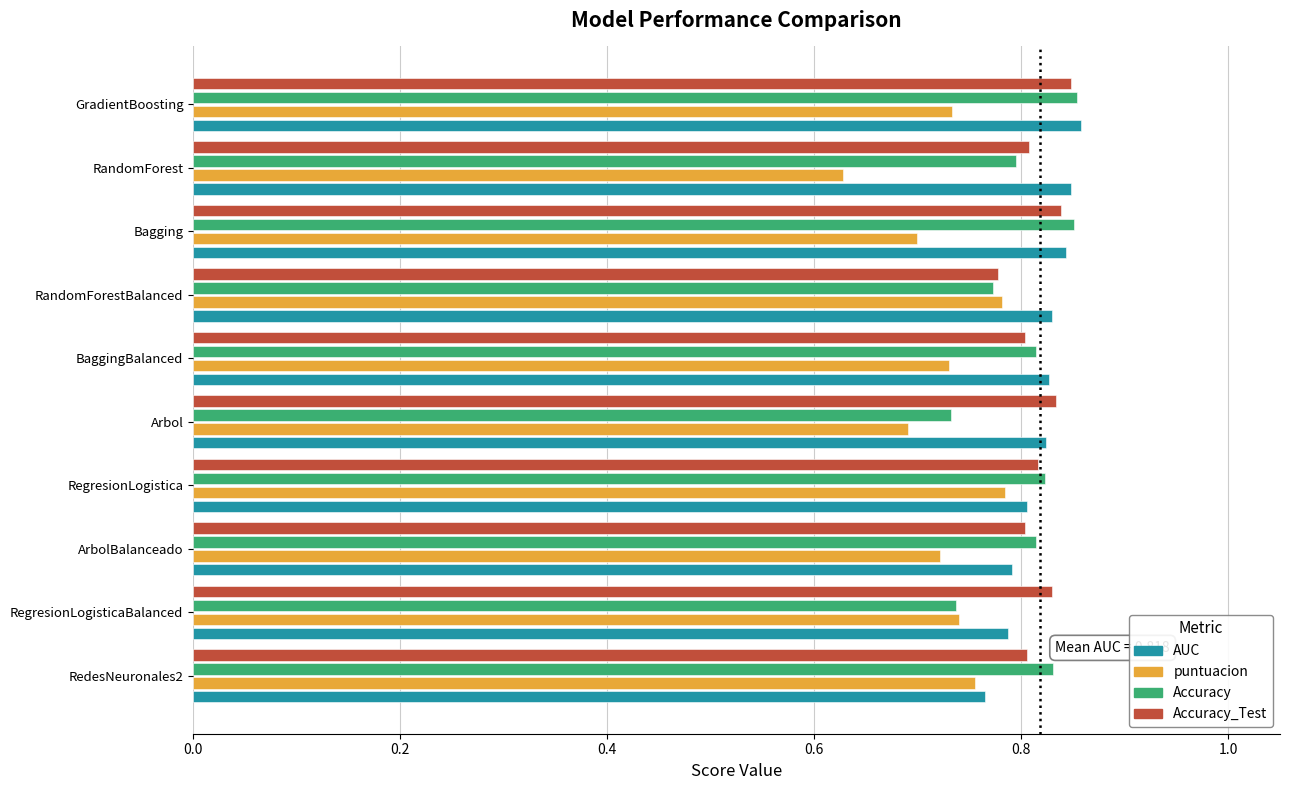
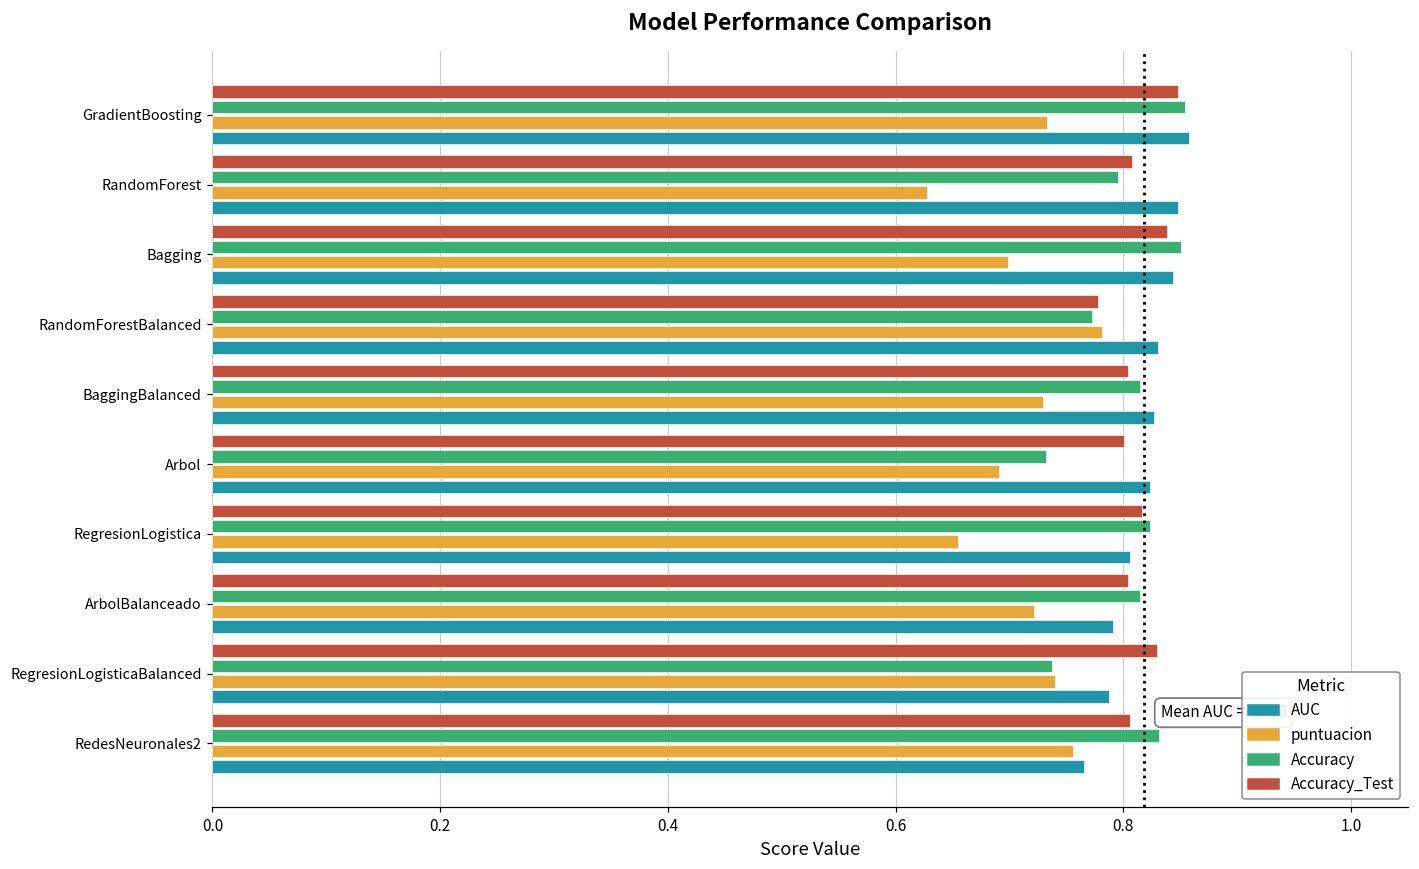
Accuracy_Test, Arbol: 0.834 -> 0.801
puntuacion, RegresionLogistica: 0.785 -> 0.655
